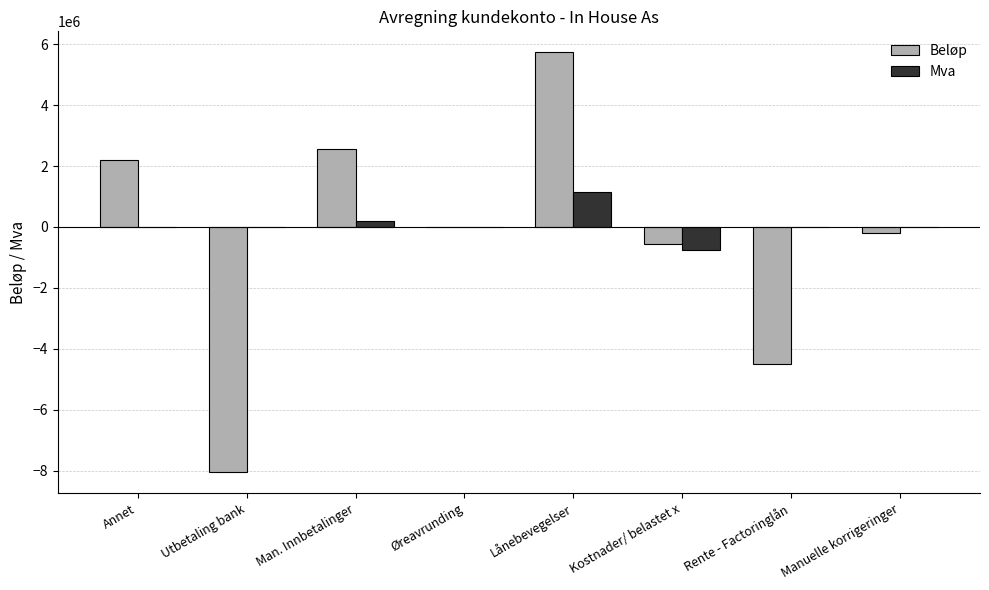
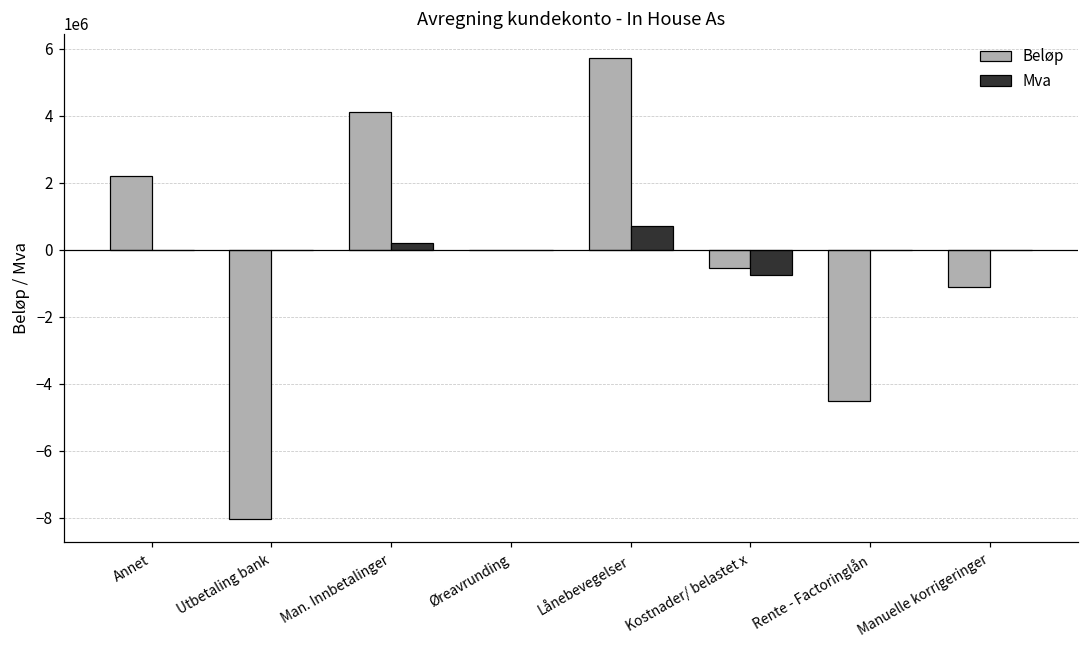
Beløp, Man. Innbetalinger: 2600000 -> 4100000
Mva, Lånebevegelser: 1100000 -> 700000
Beløp, Manuelle korrigeringer: -200000 -> -1100000
